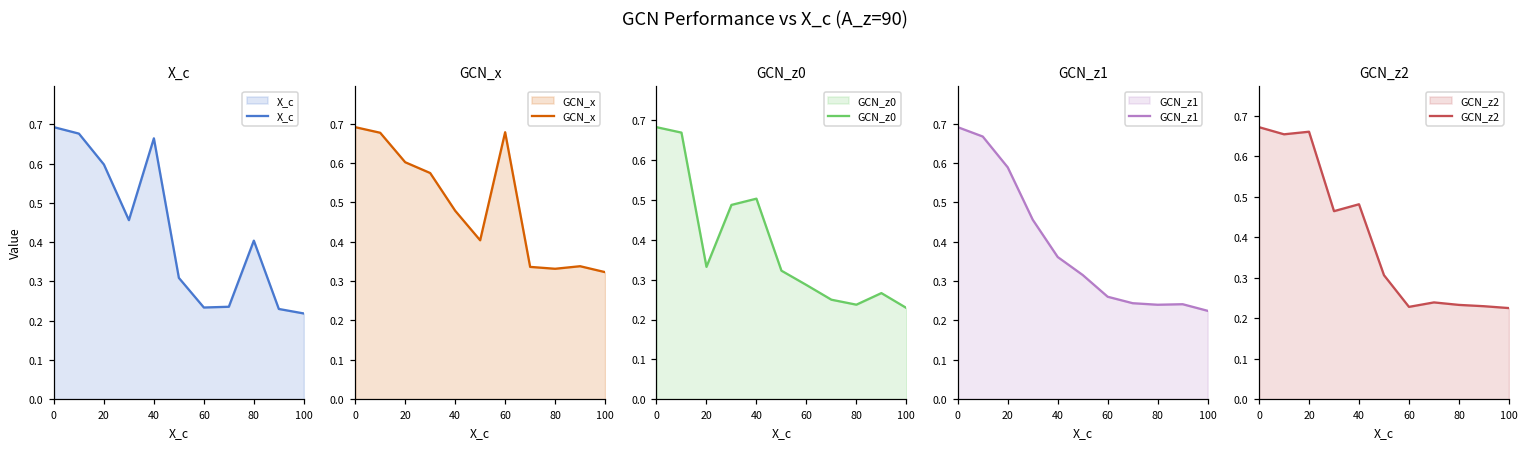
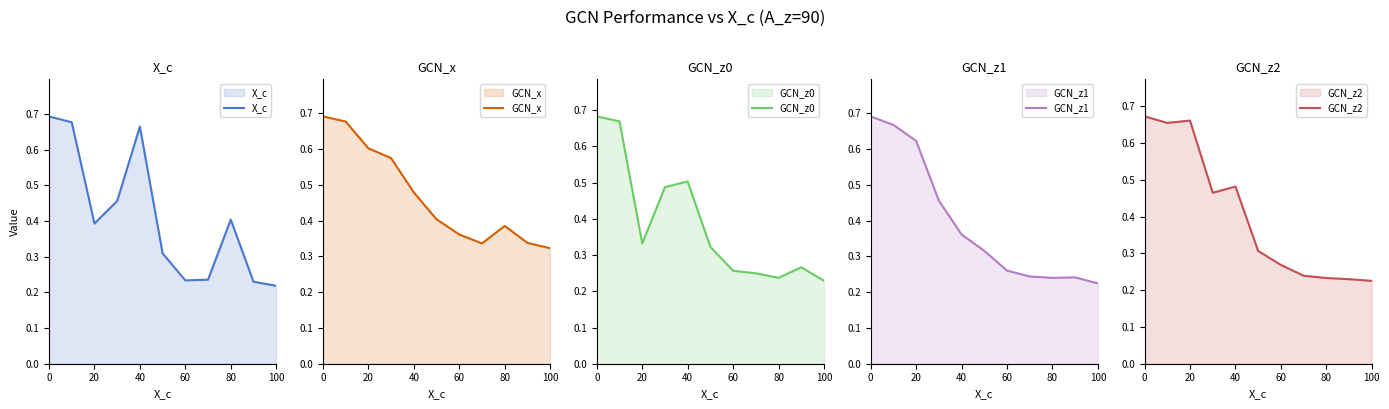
X_c, 20: 0.60 -> 0.39
GCN_x, 60: 0.68 -> 0.36
GCN_x, 80: 0.33 -> 0.39
GCN_z0, 60: 0.29 -> 0.26
GCN_z1, 20: 0.59 -> 0.62
GCN_z2, 60: 0.23 -> 0.27
